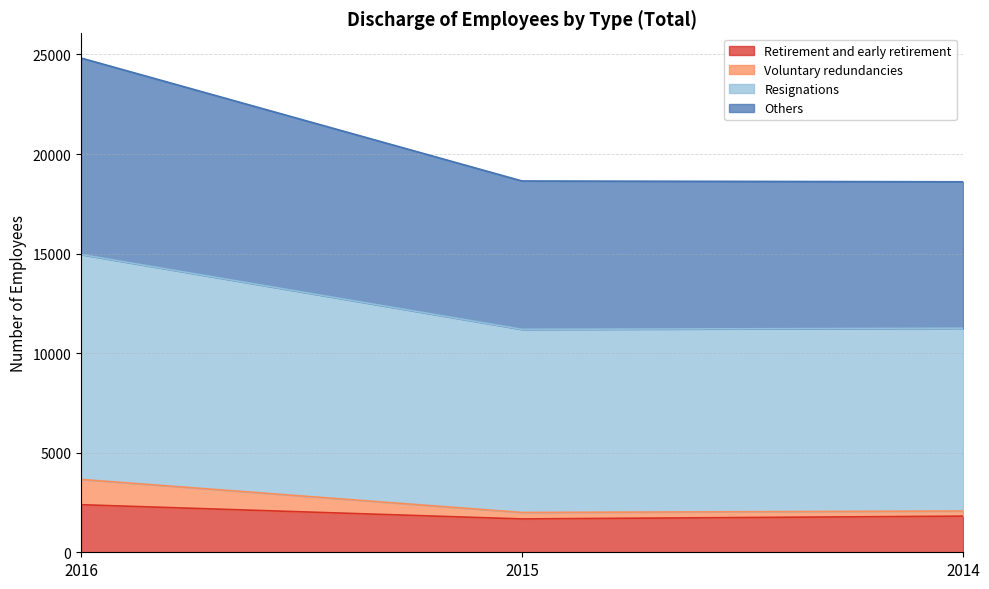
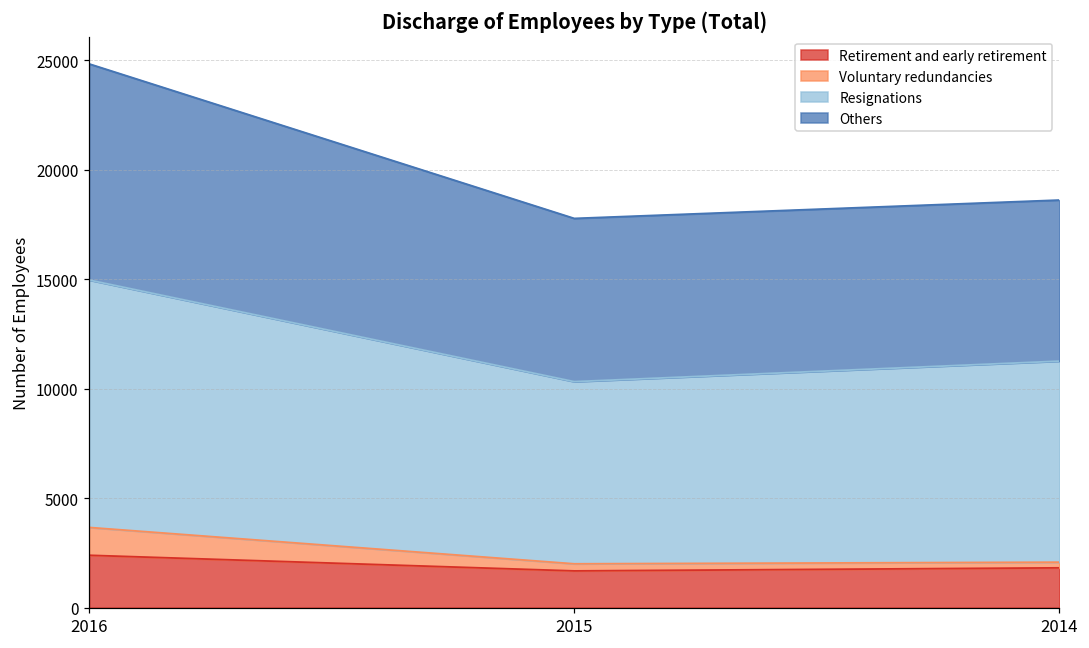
Resignations, 2015: 9200 -> 8300
